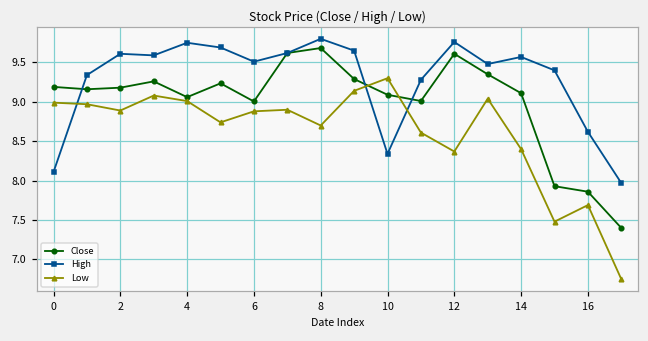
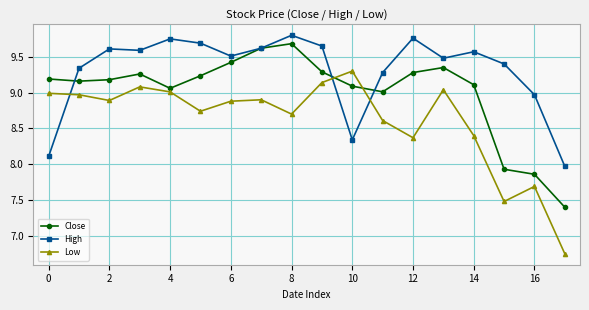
Close, 6: 9.0 -> 9.4
Close, 12: 9.6 -> 9.3
High, 16: 8.6 -> 9.0
